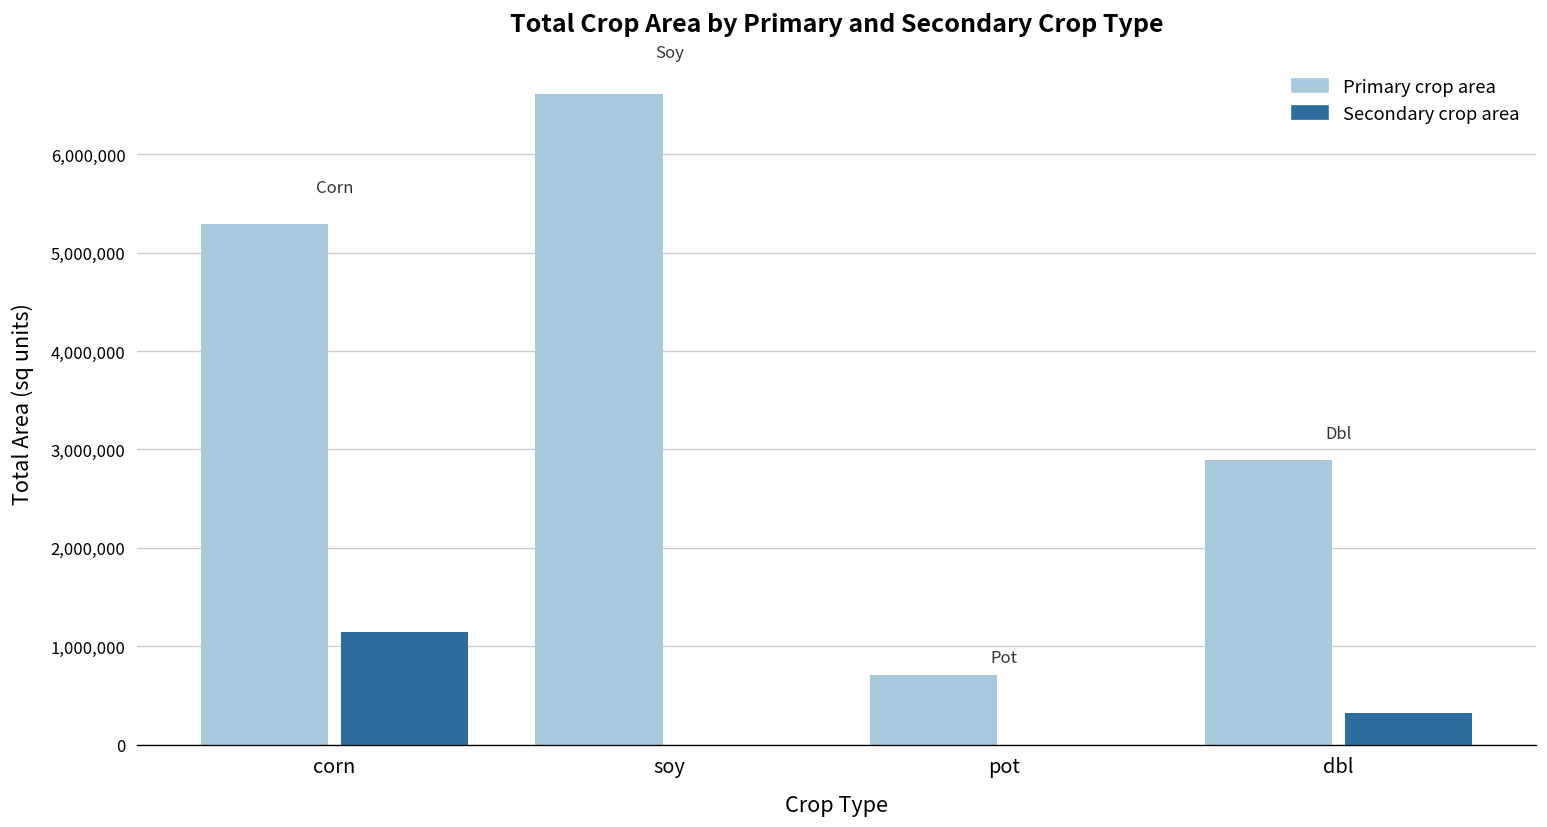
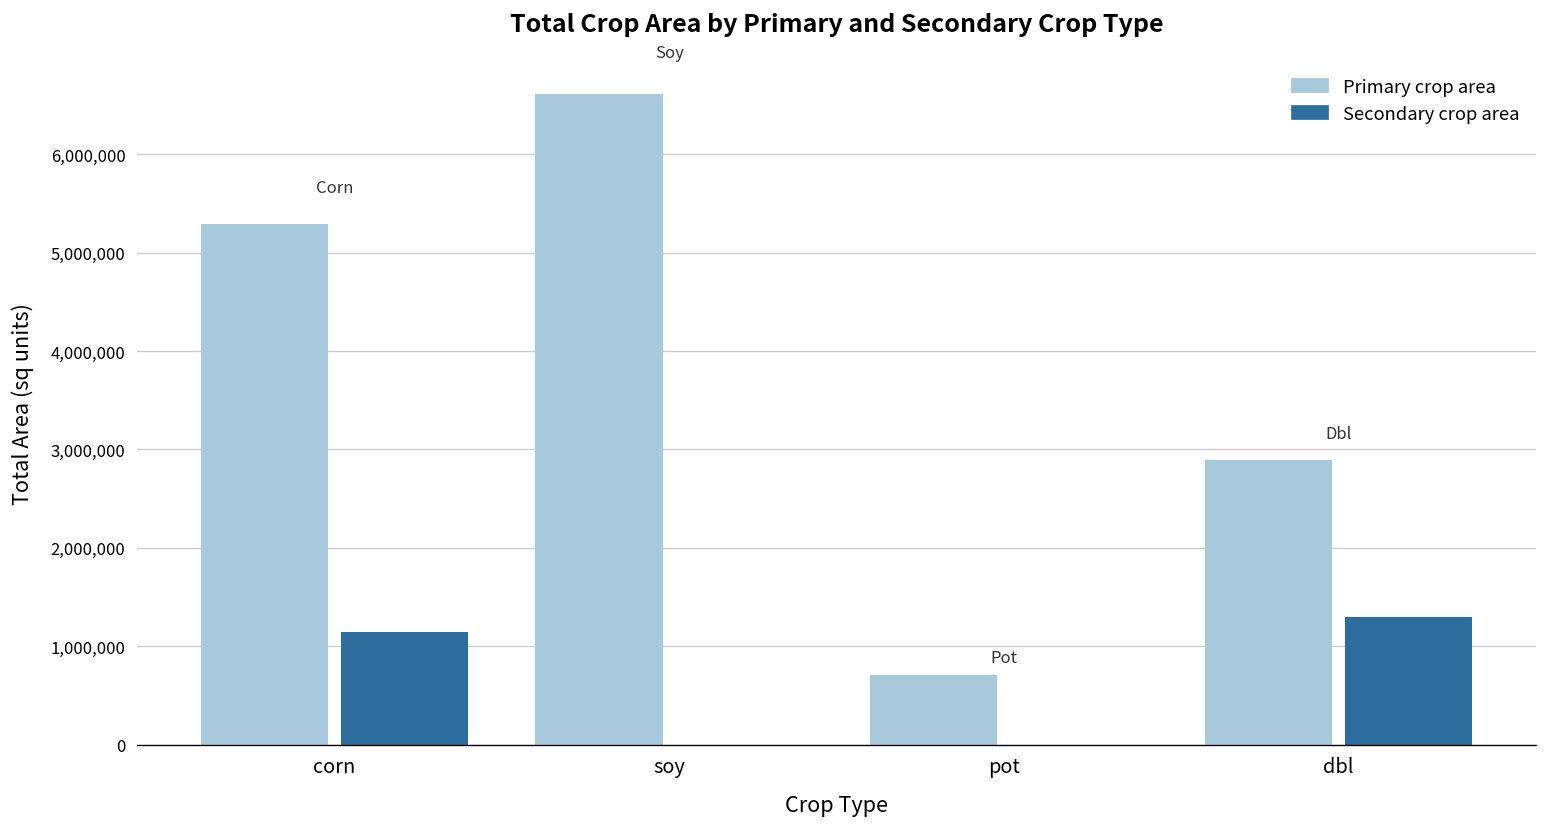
Secondary crop area, dbl: 300,000 -> 1,300,000
